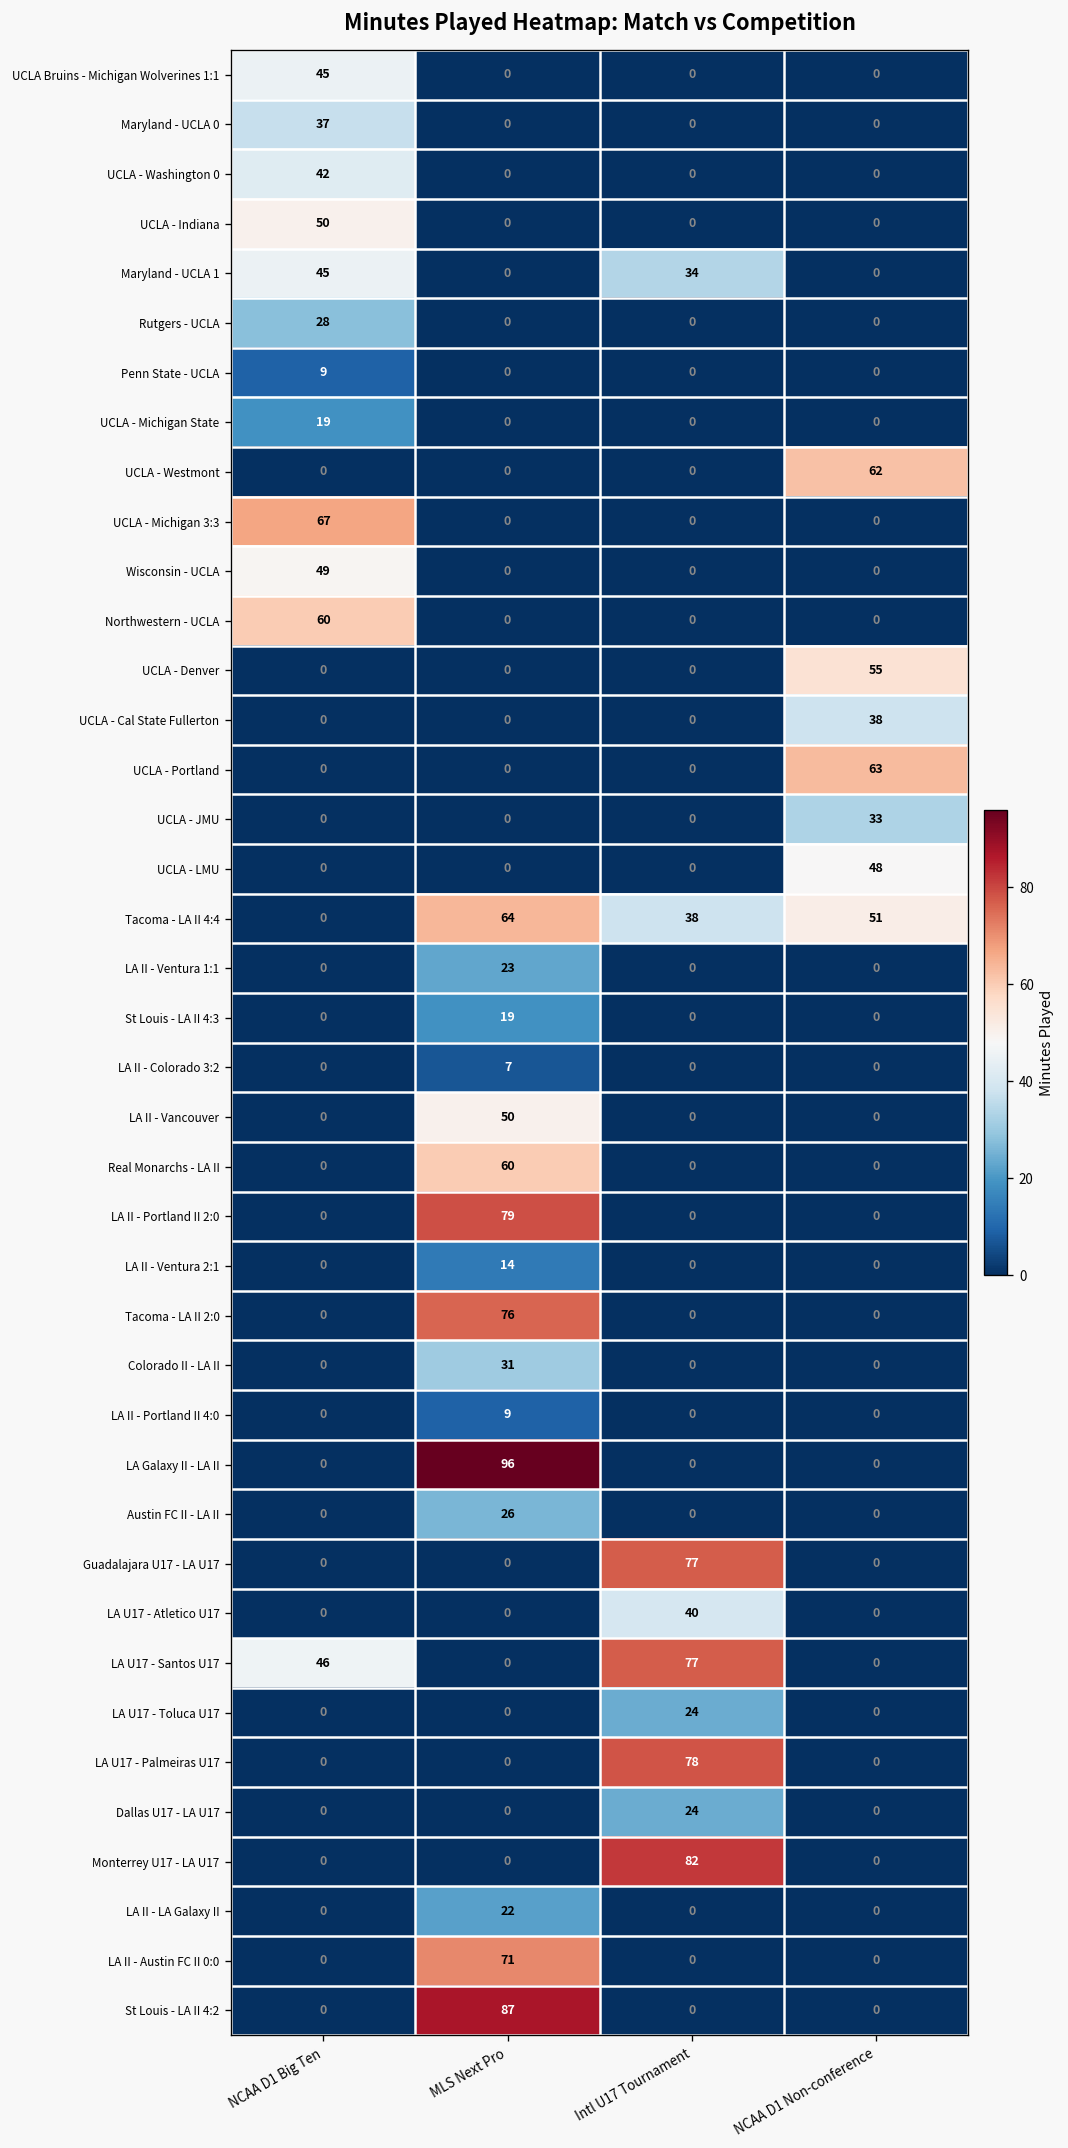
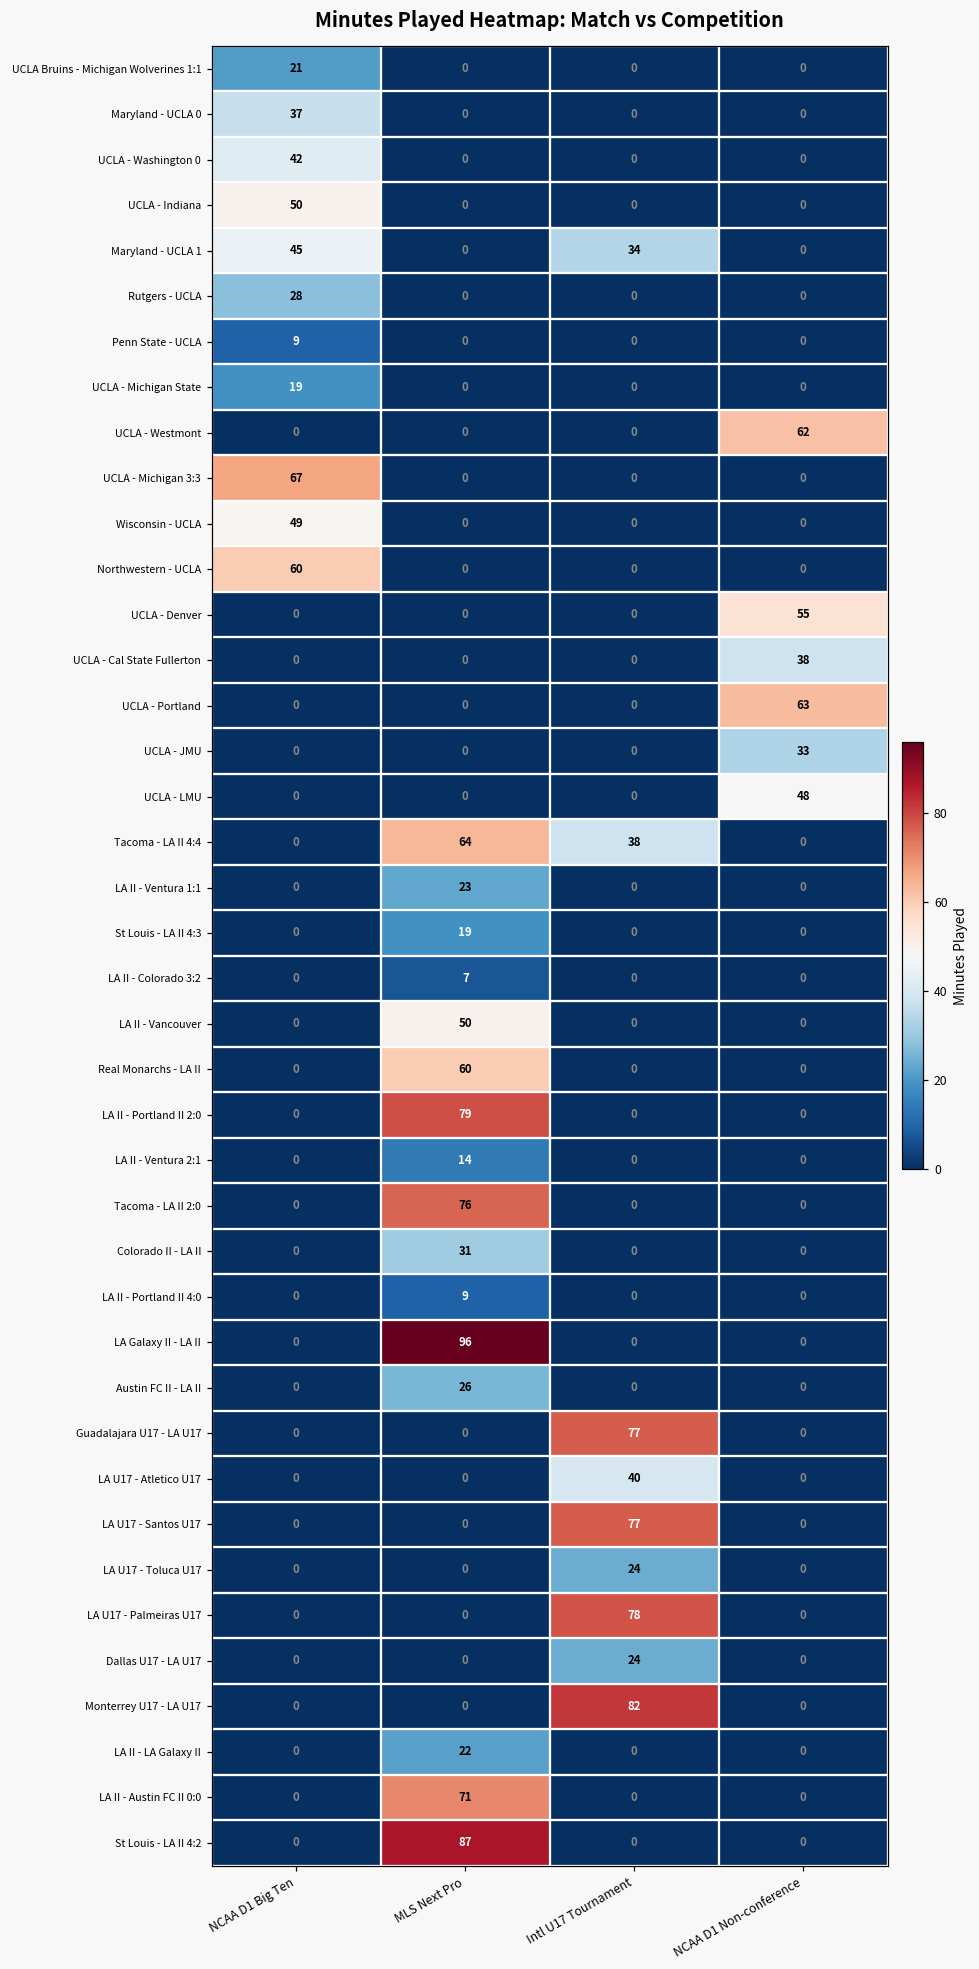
UCLA Bruins - Michigan Wolverines 1:1, NCAA D1 Big Ten: 45 -> 21
Tacoma - LA II 4:4, NCAA D1 Non-conference: 51 -> 0
LA U17 - Santos U17, NCAA D1 Big Ten: 46 -> 0
